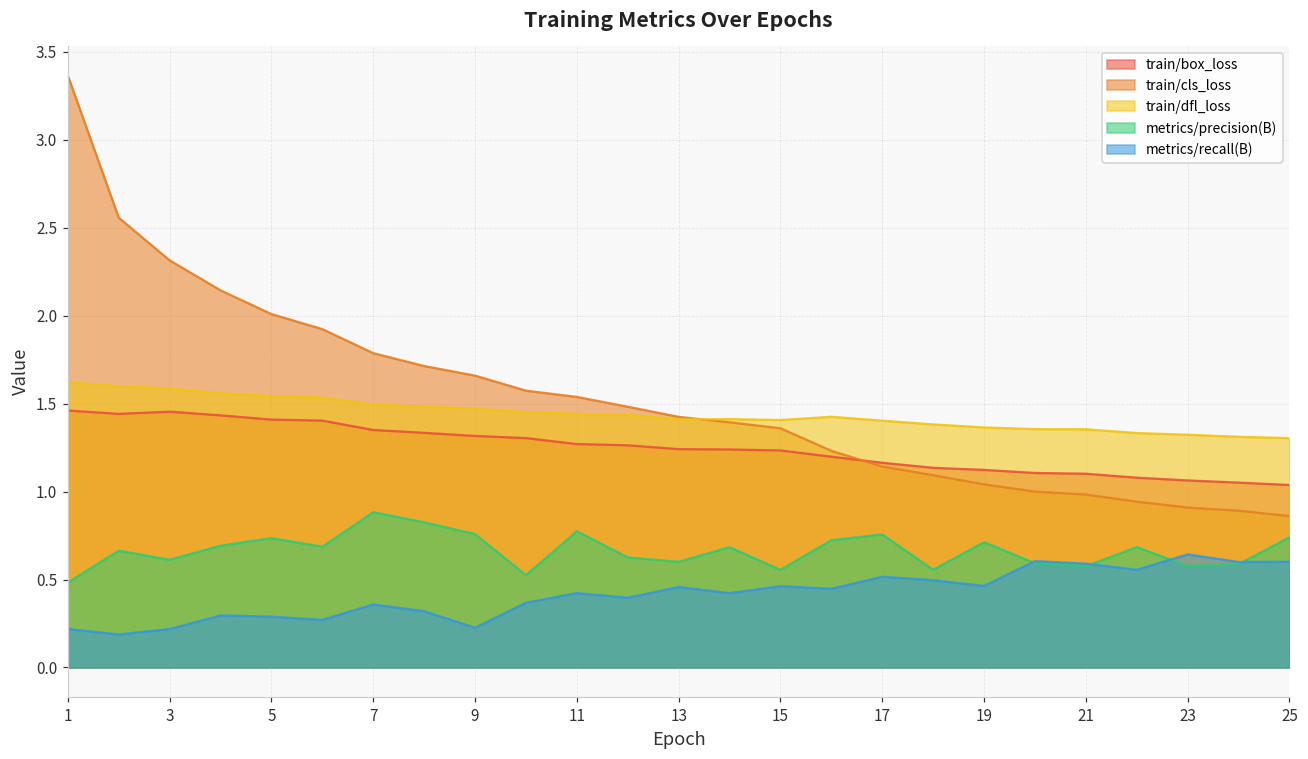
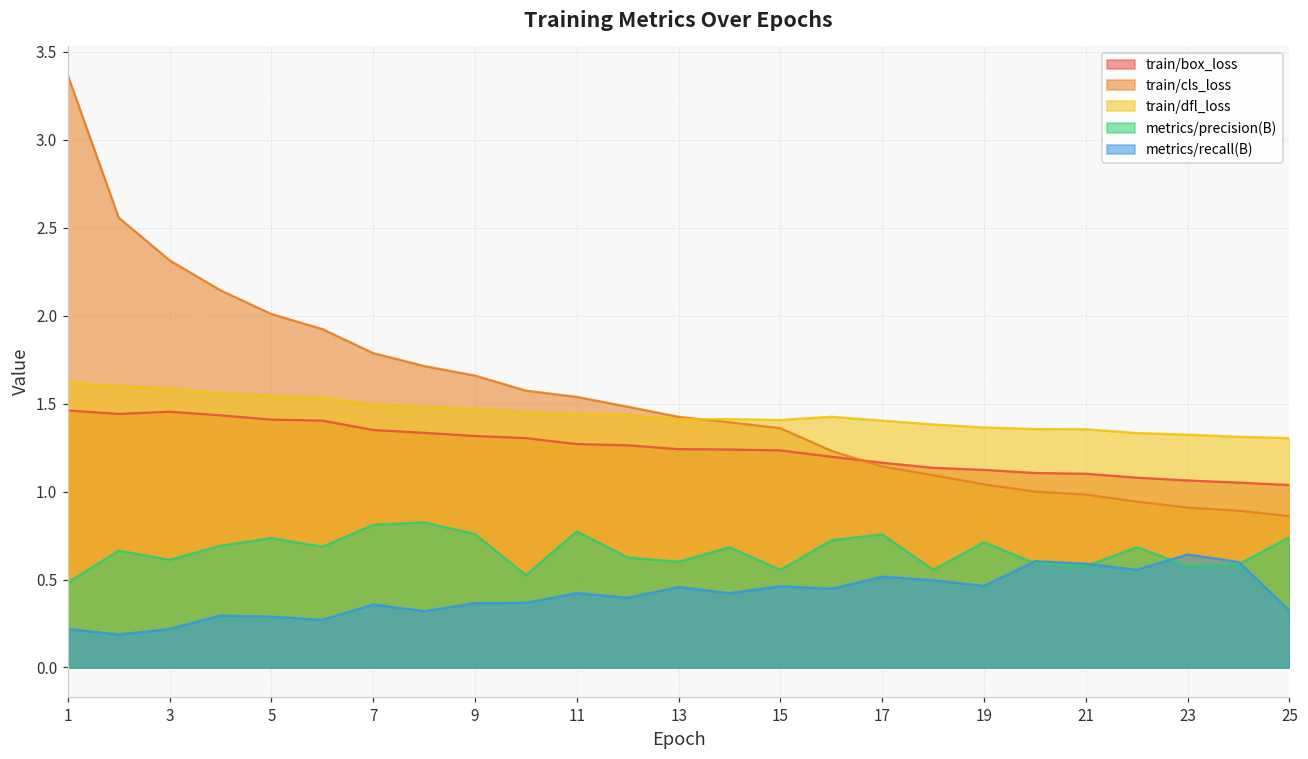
metrics/precision(B), 7: 0.88 -> 0.81
metrics/recall(B), 9: 0.23 -> 0.37
metrics/recall(B), 25: 0.60 -> 0.32
